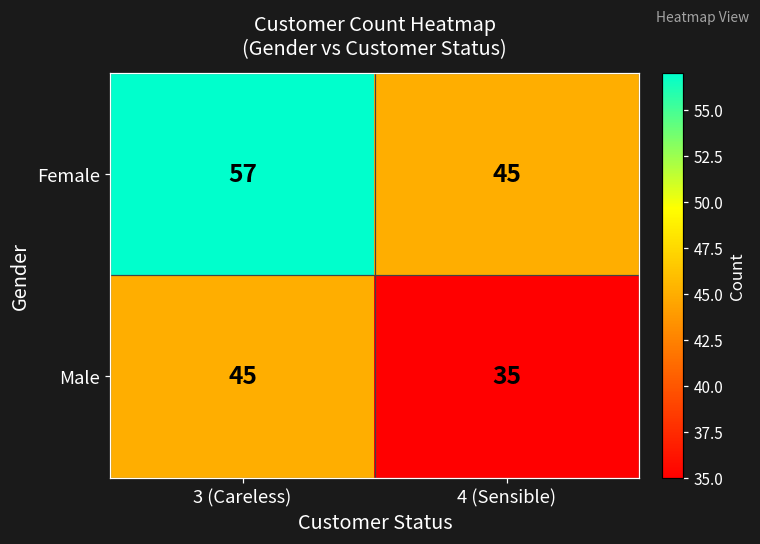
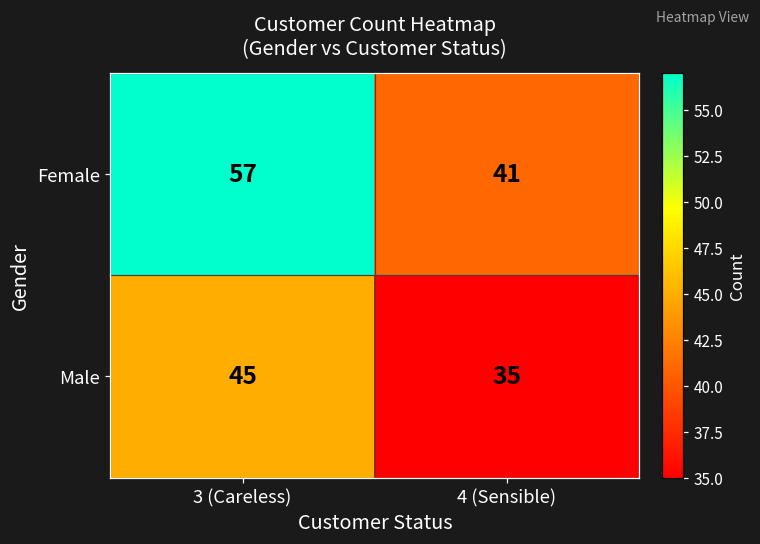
Female, 4 (Sensible): 45 -> 41
